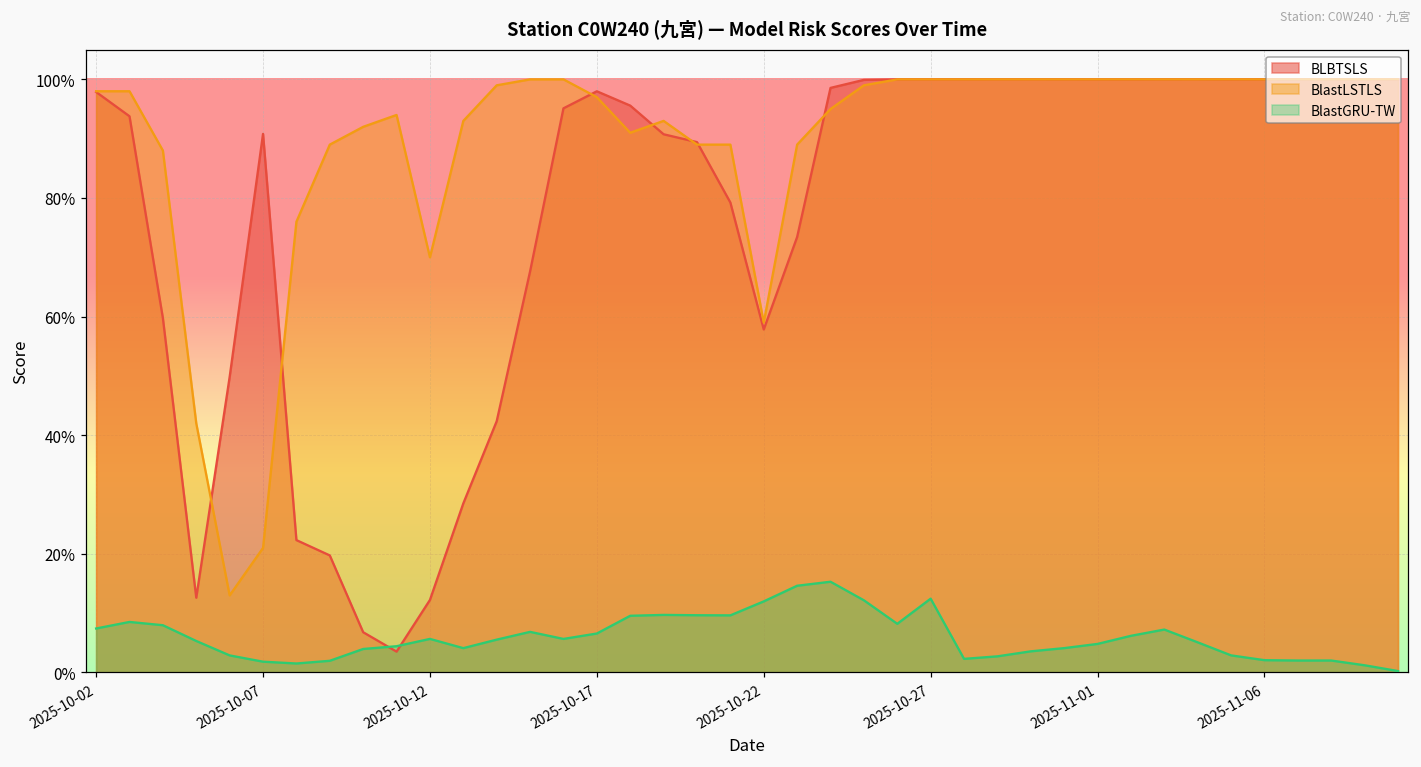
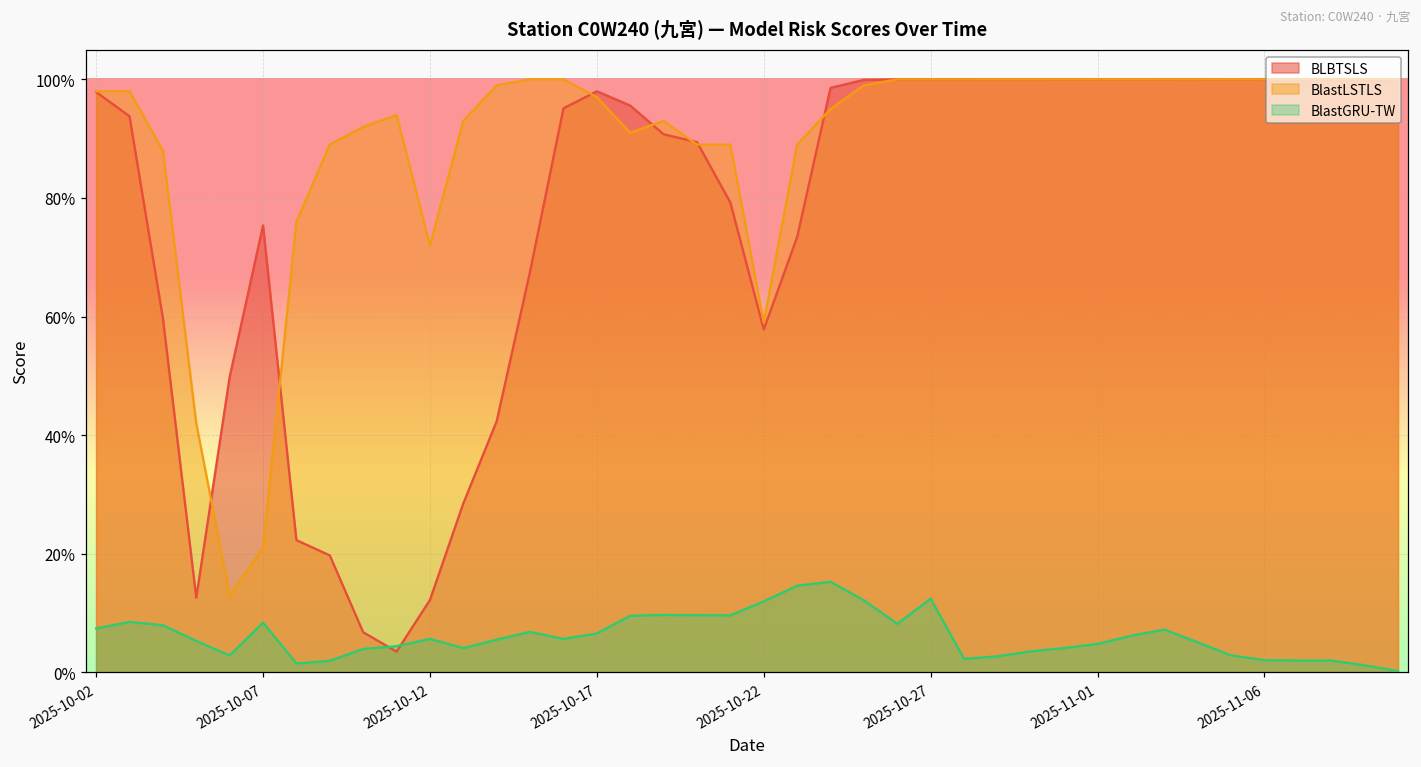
BLBTSLS, 2025-10-07: 91% -> 75%
BlastGRU-TW, 2025-10-07: 2% -> 8%
BlastLSTLS, 2025-10-12: 70% -> 72%
